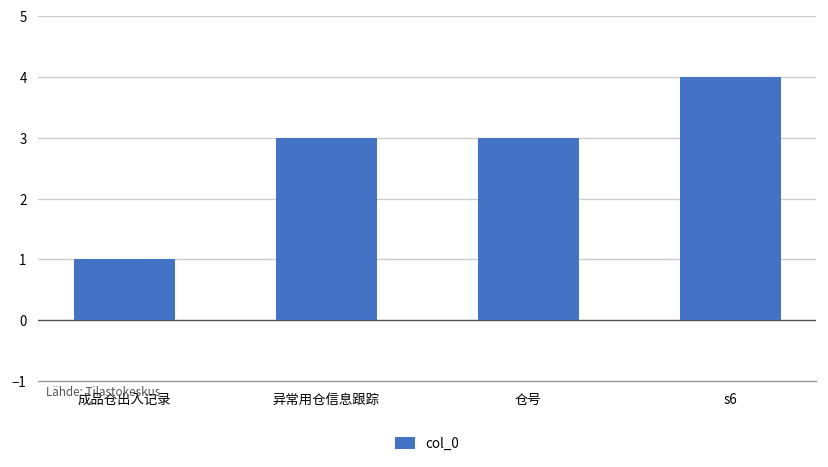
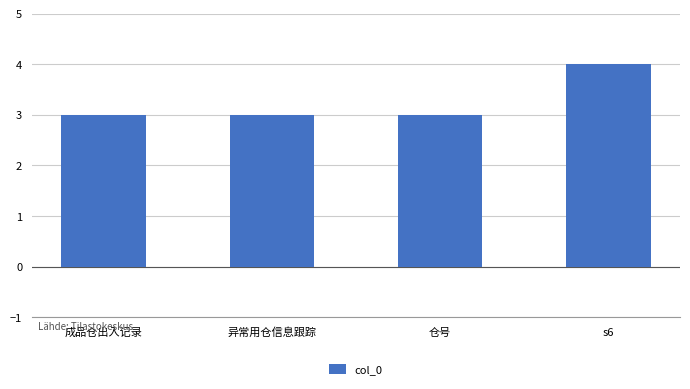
成品仓出入记录: 1 -> 3
